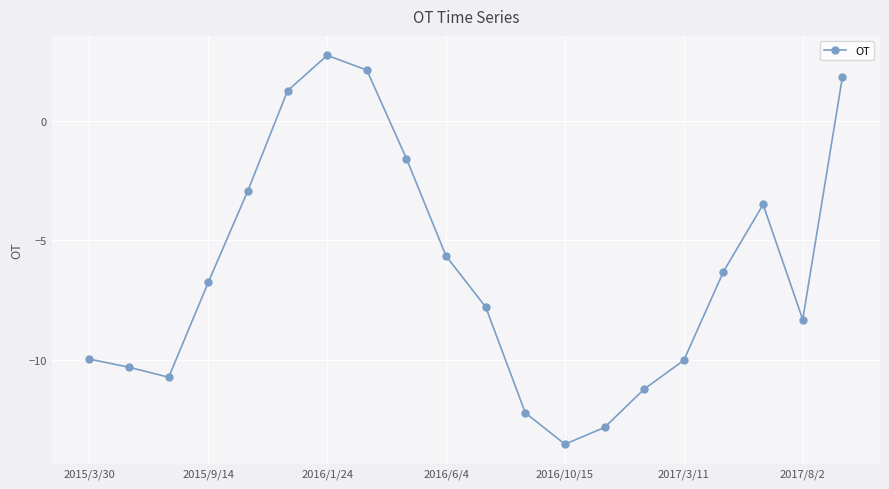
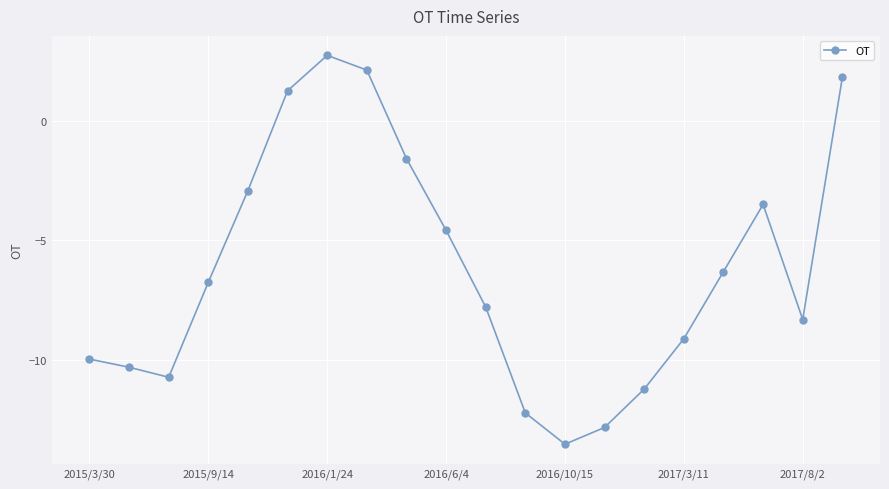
2016/6/4: -5.7 -> -4.6
2017/3/11: -10.0 -> -9.1
